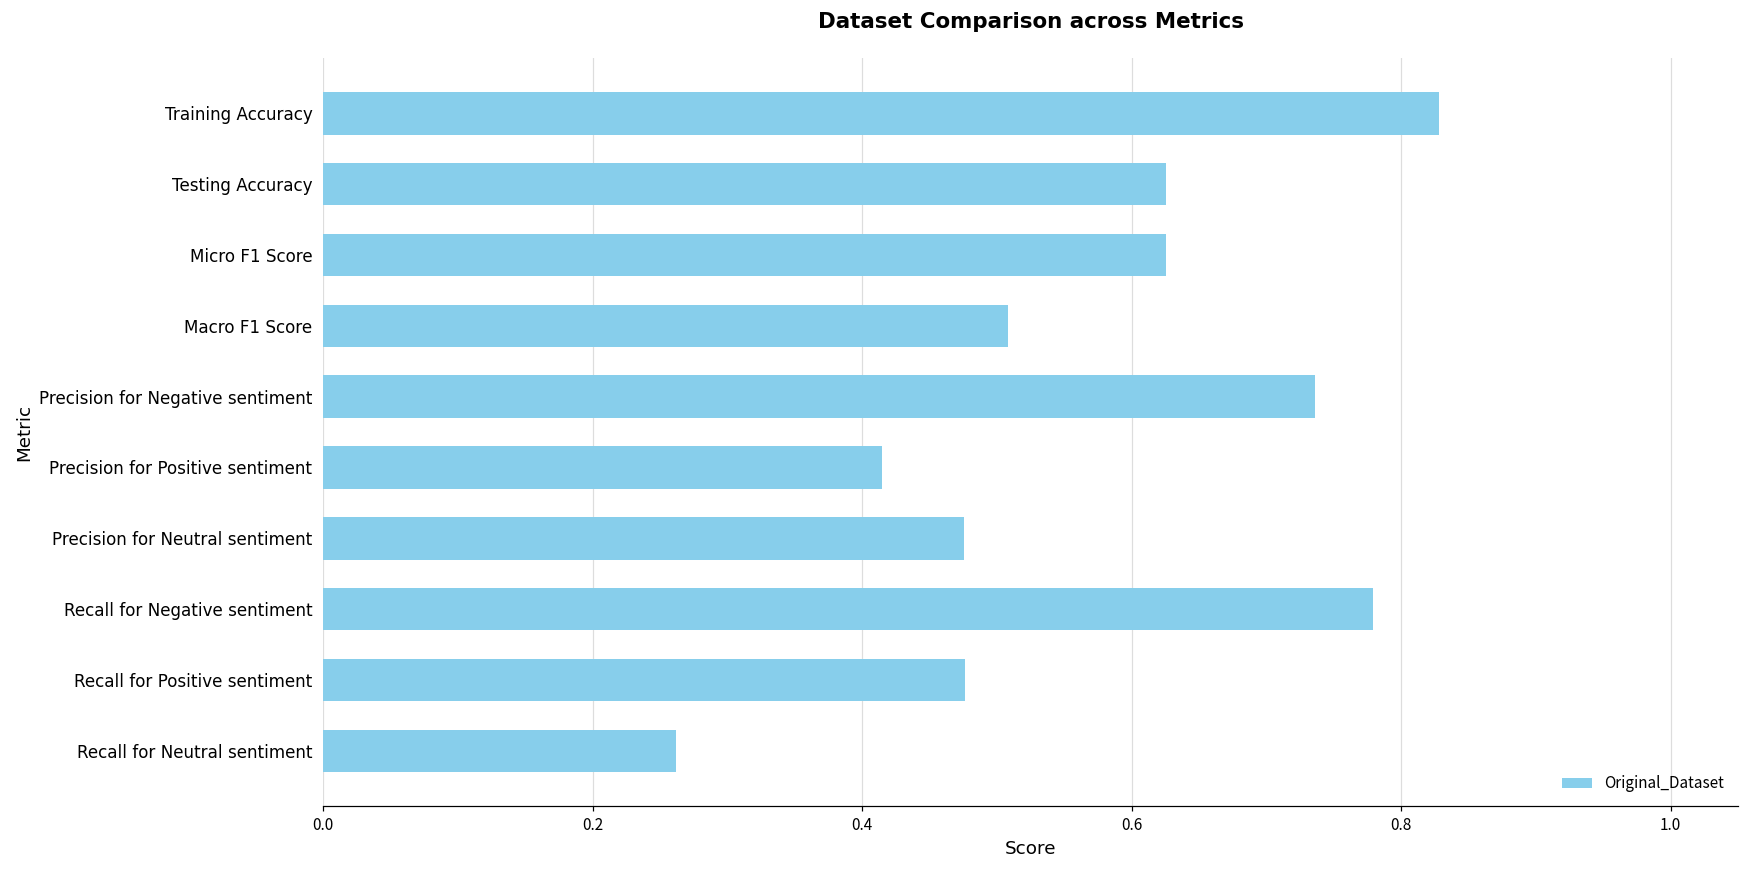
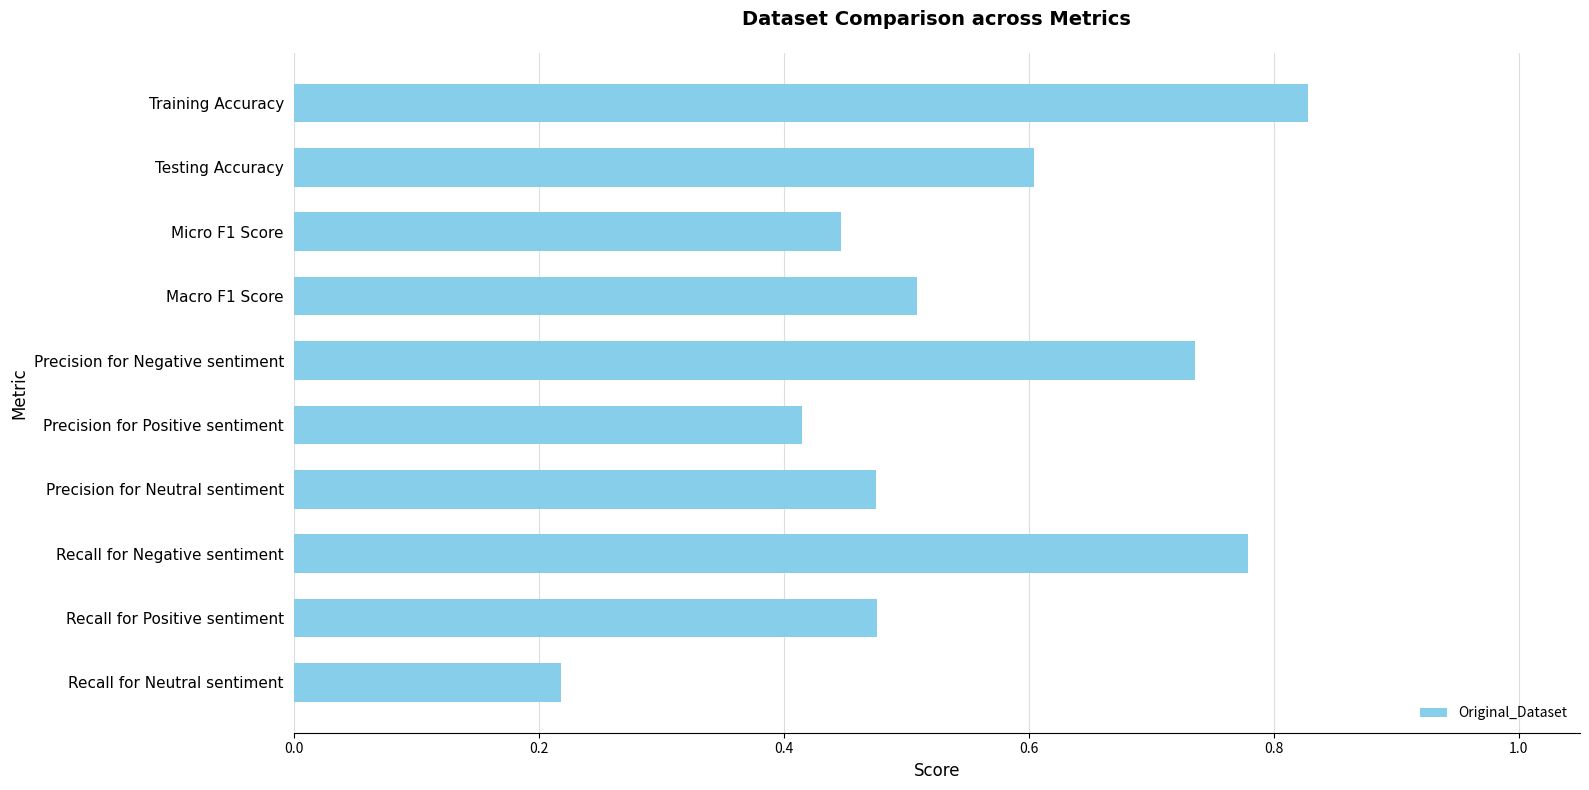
Testing Accuracy: 0.626 -> 0.604
Micro F1 Score: 0.626 -> 0.447
Recall for Neutral sentiment: 0.262 -> 0.218
